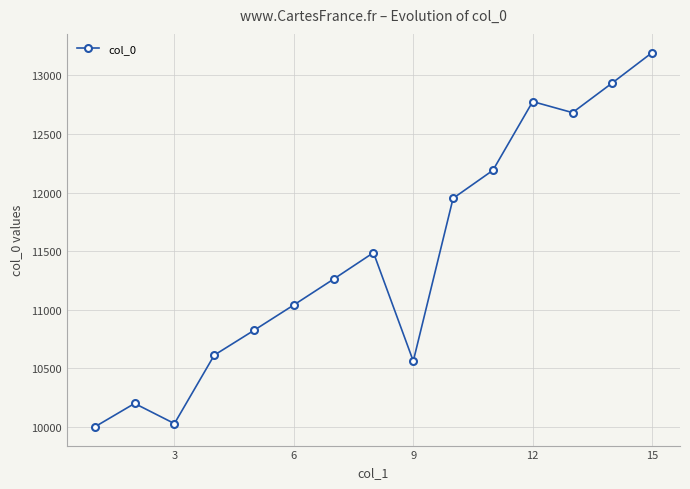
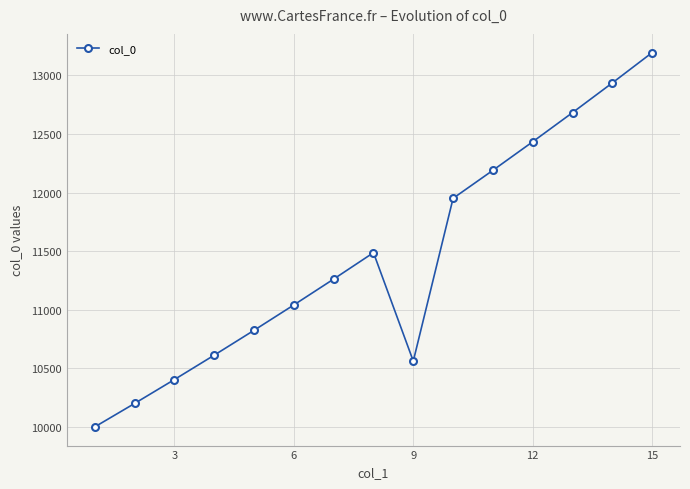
3: 10030 -> 10400
12: 12780 -> 12430
